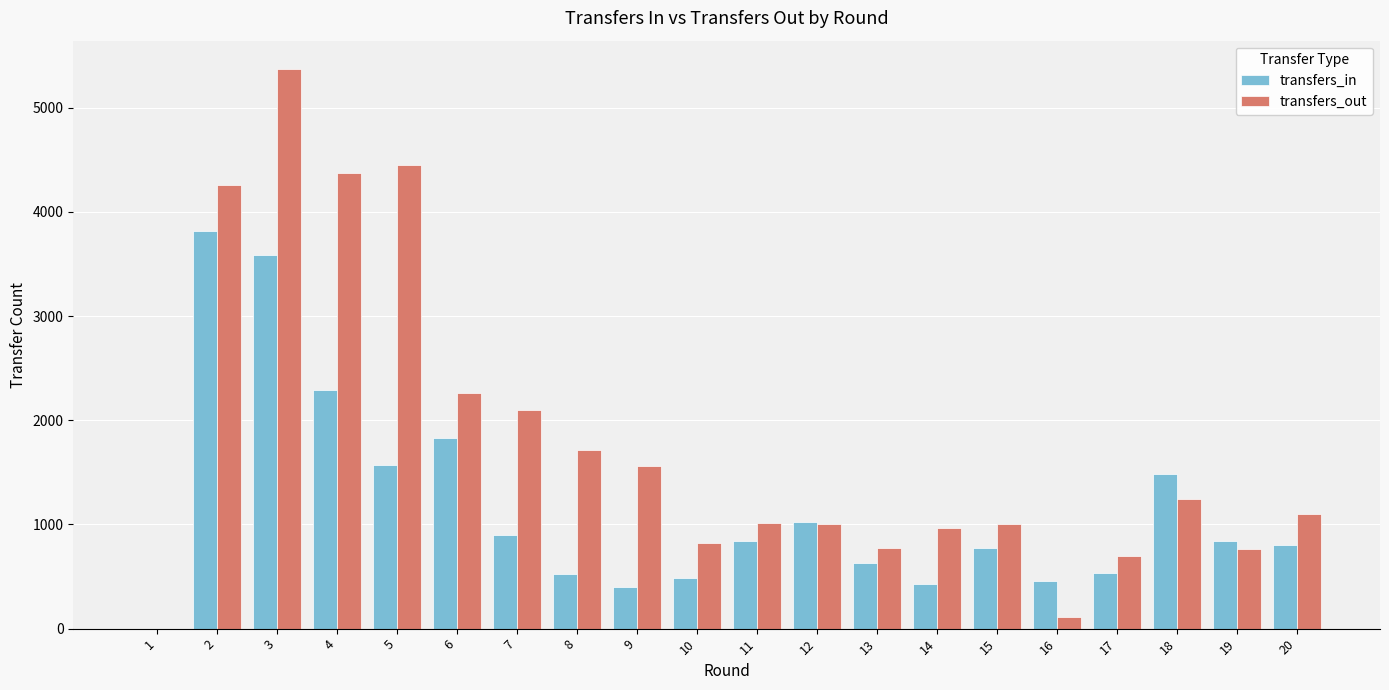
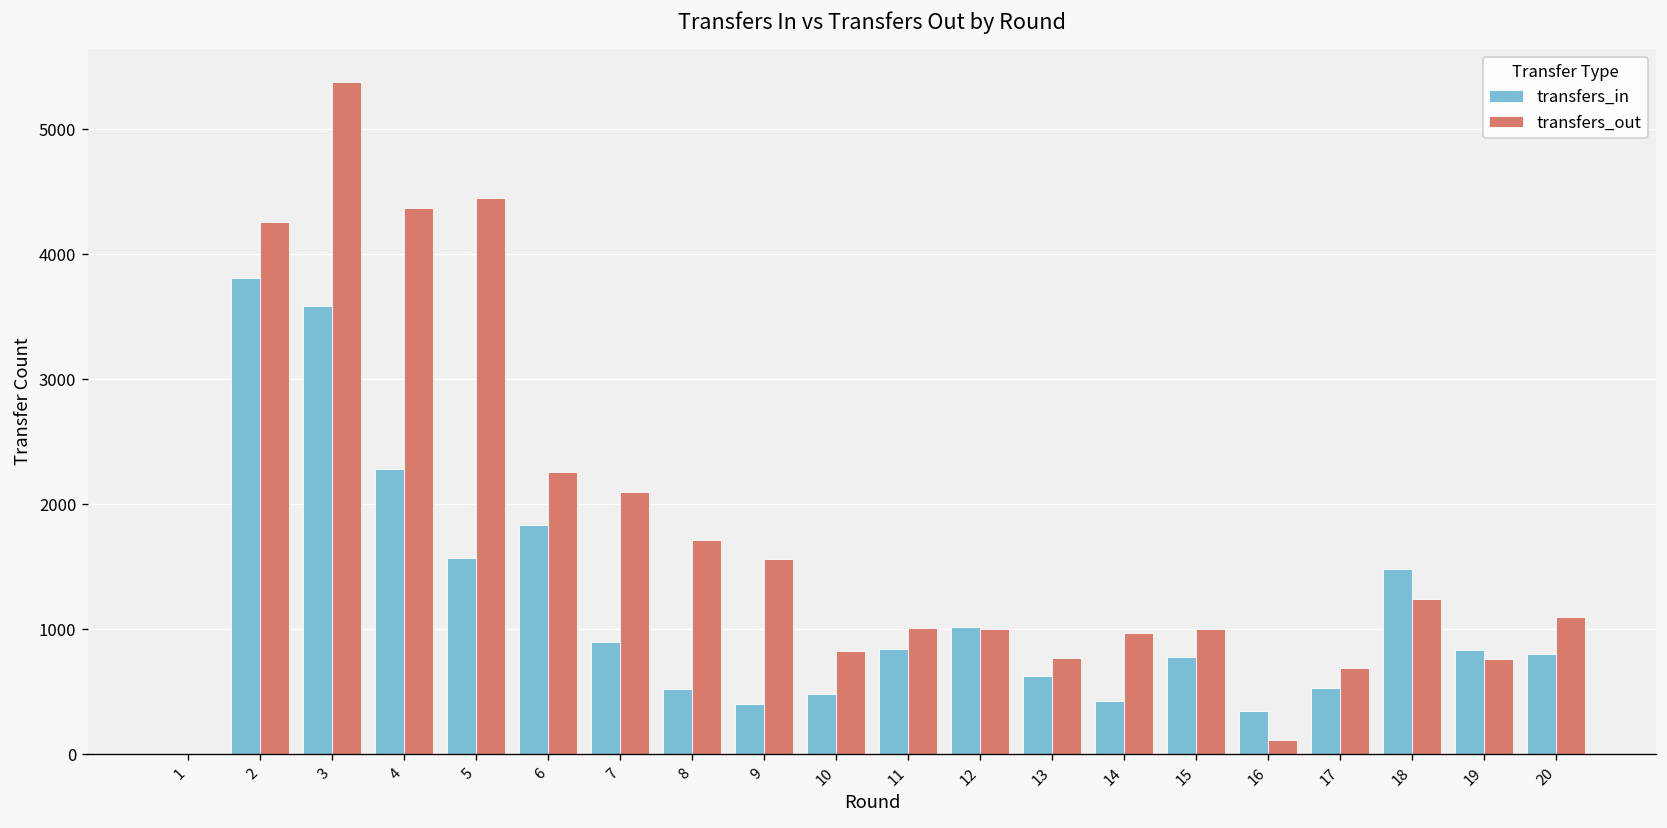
transfers_in, 16: 460 -> 340
